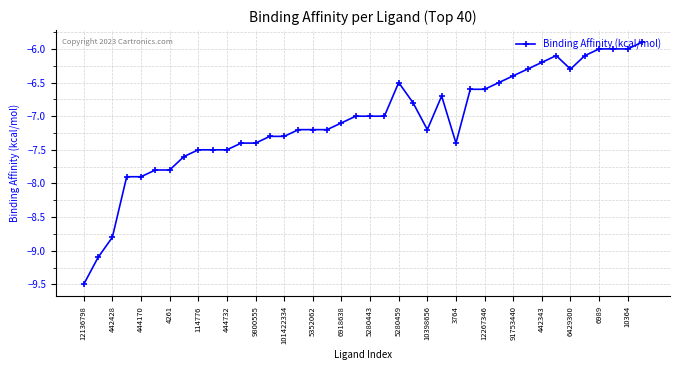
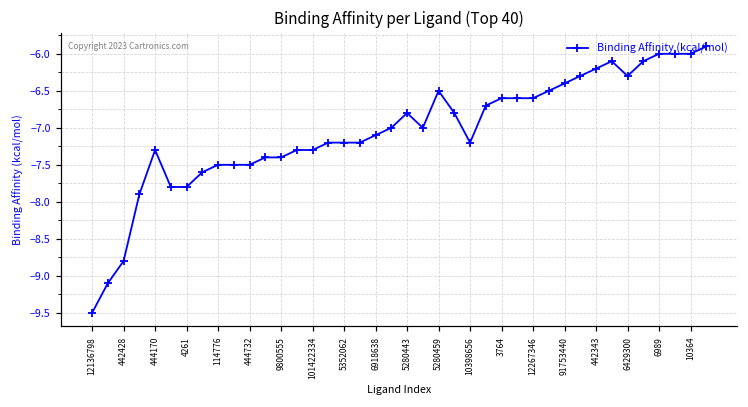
444170: -7.9 -> -7.3
5280443: -7.0 -> -6.8
3764: -7.4 -> -6.6
